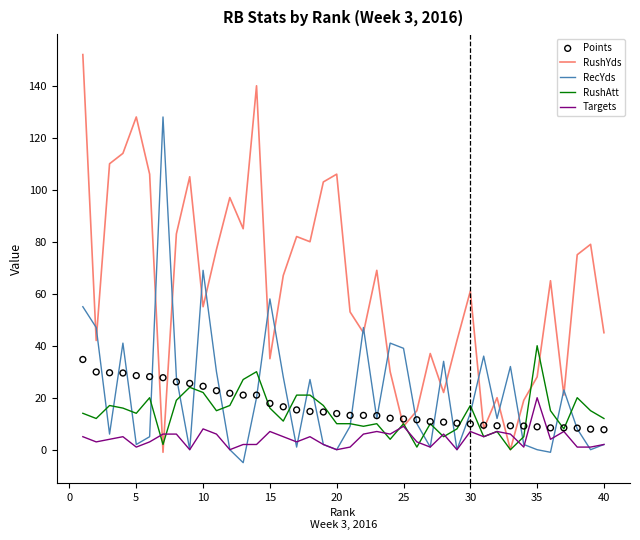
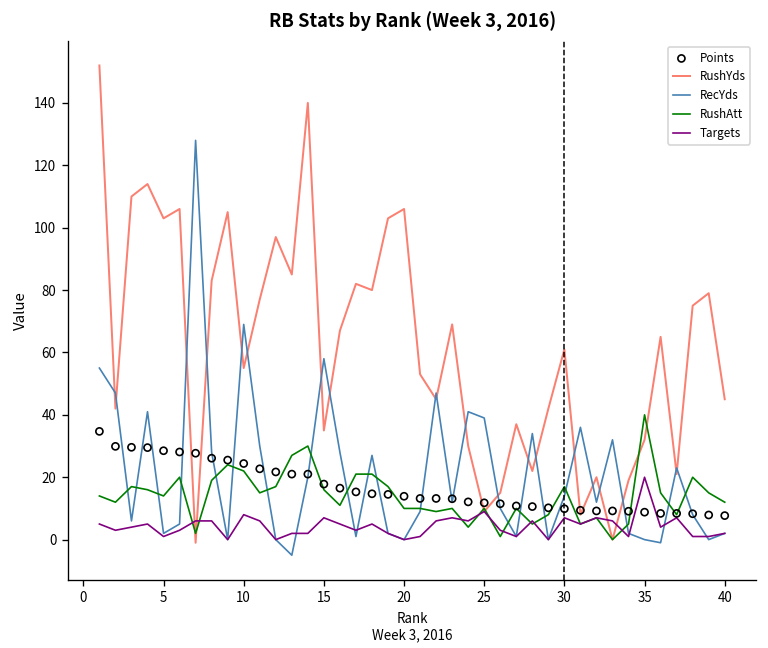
RushYds, 5: 128 -> 103
RushYds, 35: 28 -> 32
